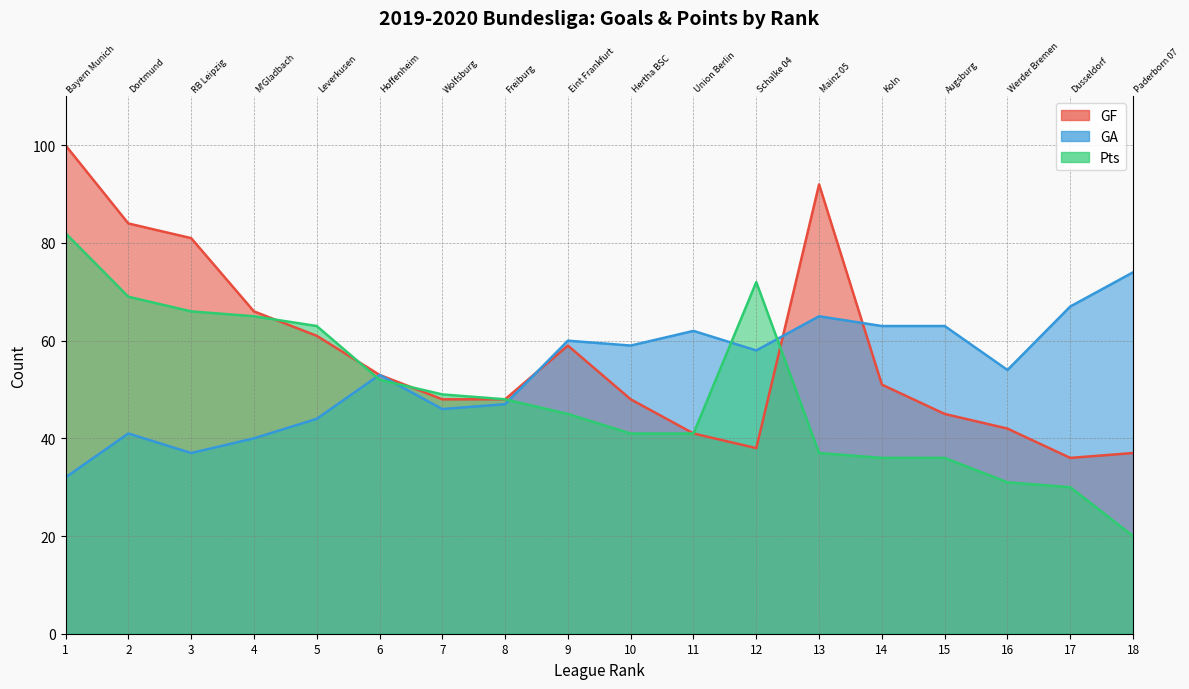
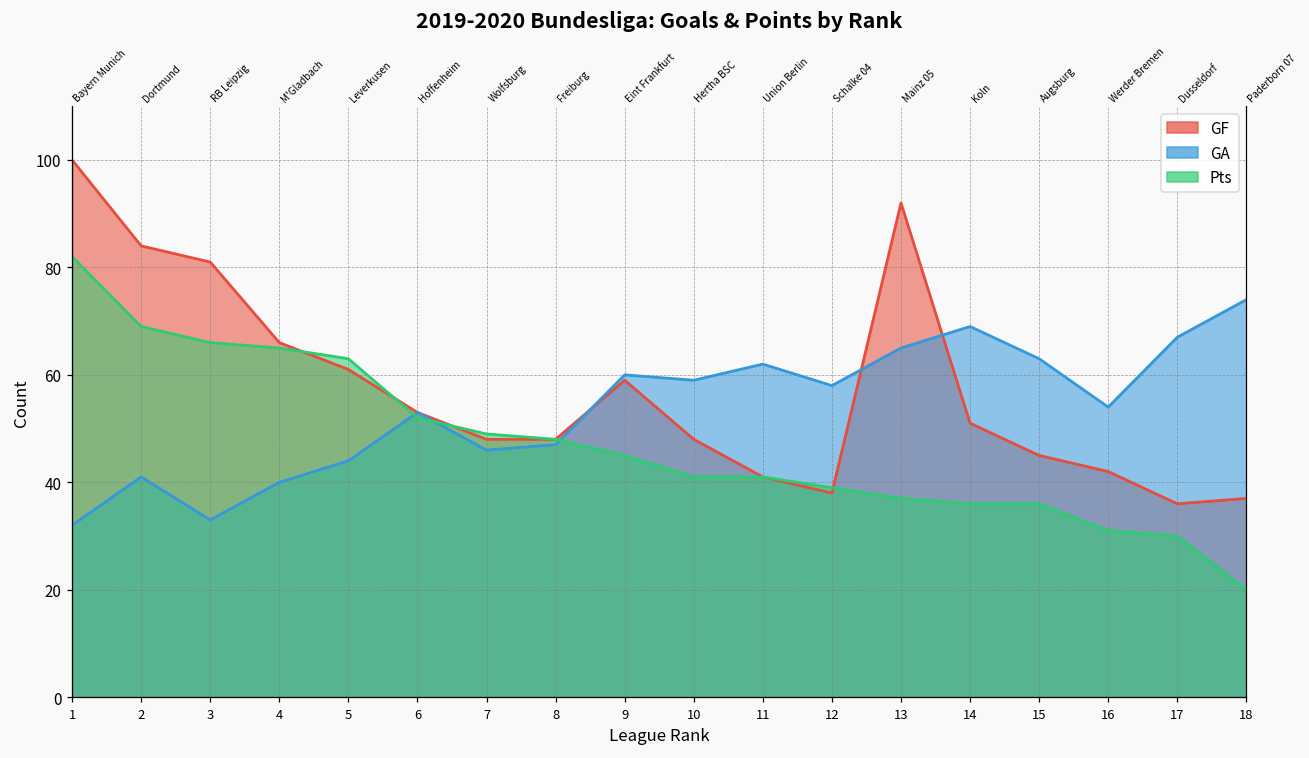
GA, 3: 37 -> 33
Pts, 12: 72 -> 39
GA, 14: 63 -> 69
